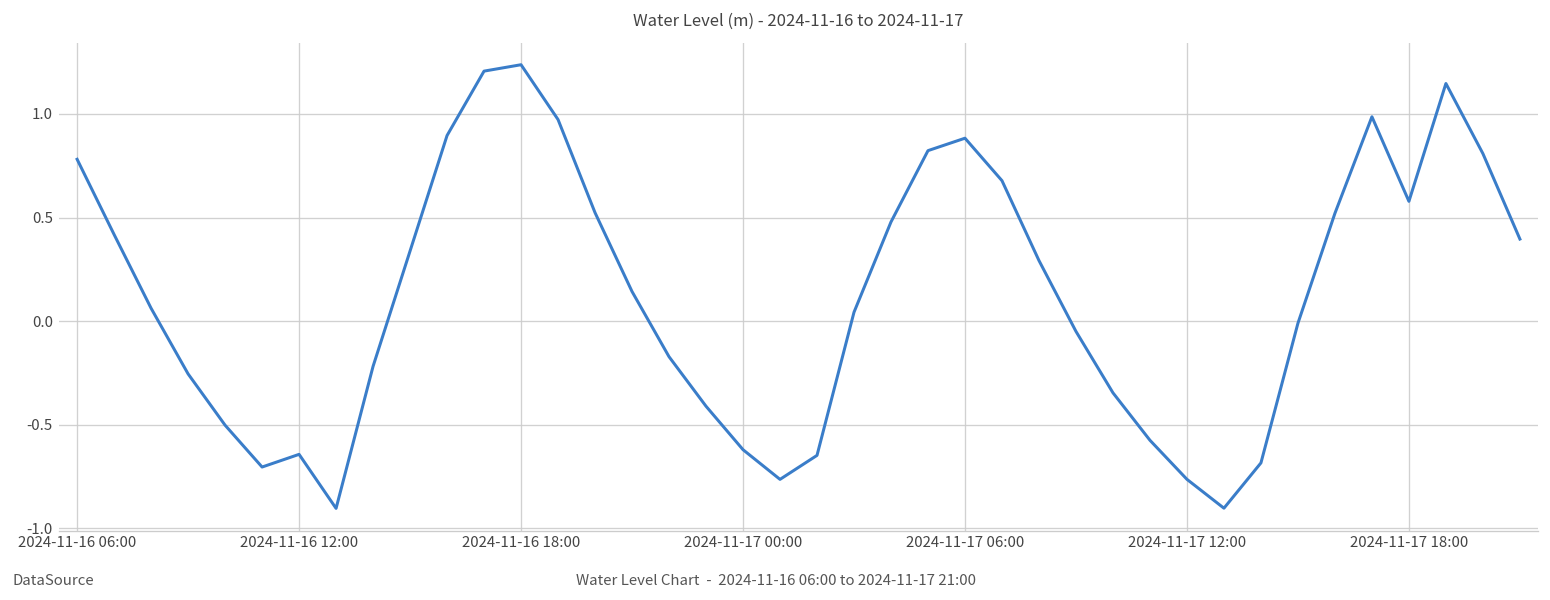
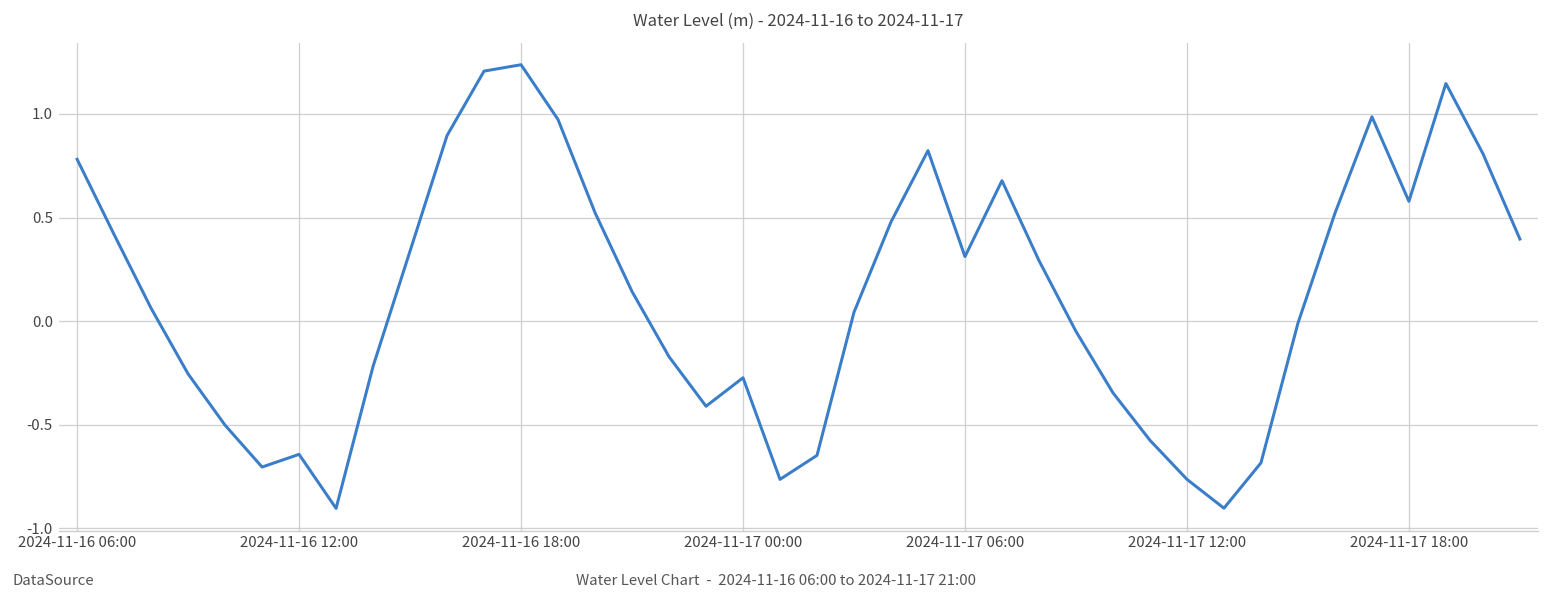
2024-11-17 00:00: -0.62 -> -0.27
2024-11-17 06:00: 0.88 -> 0.31
